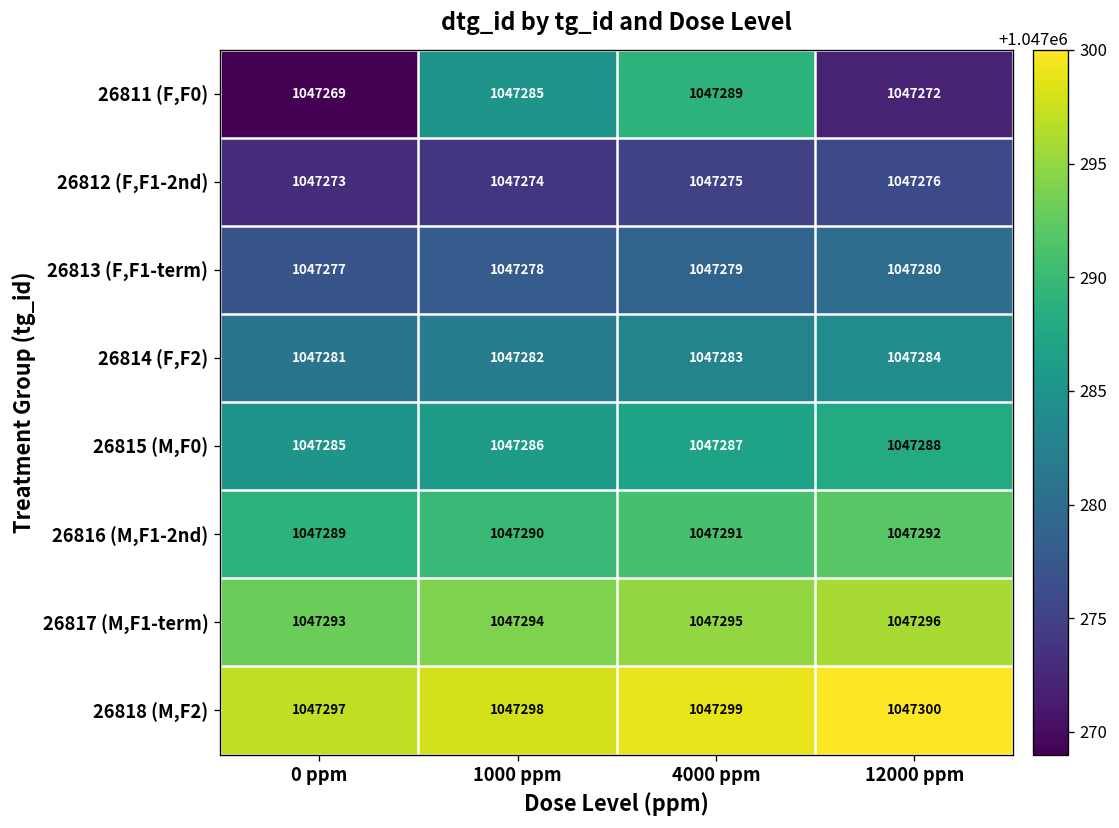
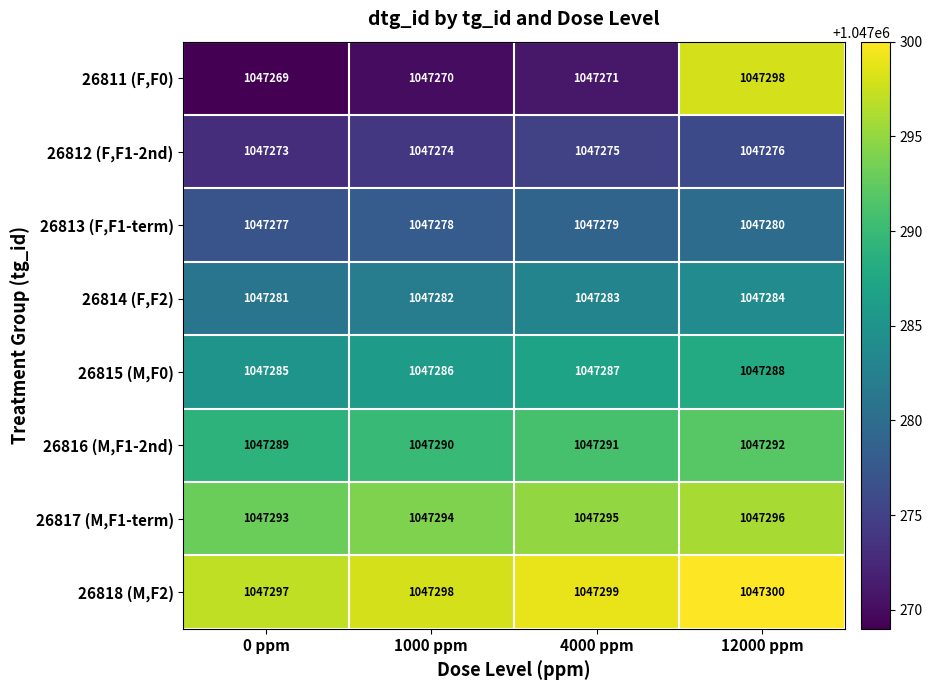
26811 (F,F0), 1000 ppm: 1047285 -> 1047270
26811 (F,F0), 4000 ppm: 1047289 -> 1047271
26811 (F,F0), 12000 ppm: 1047272 -> 1047298
